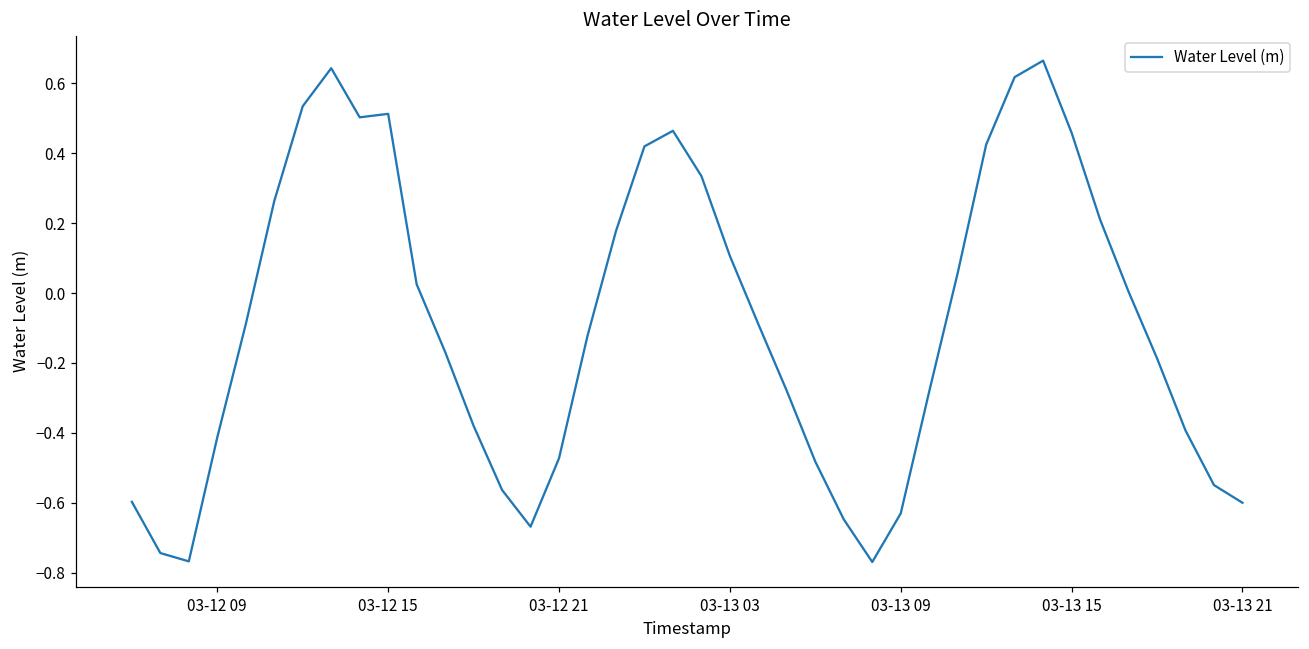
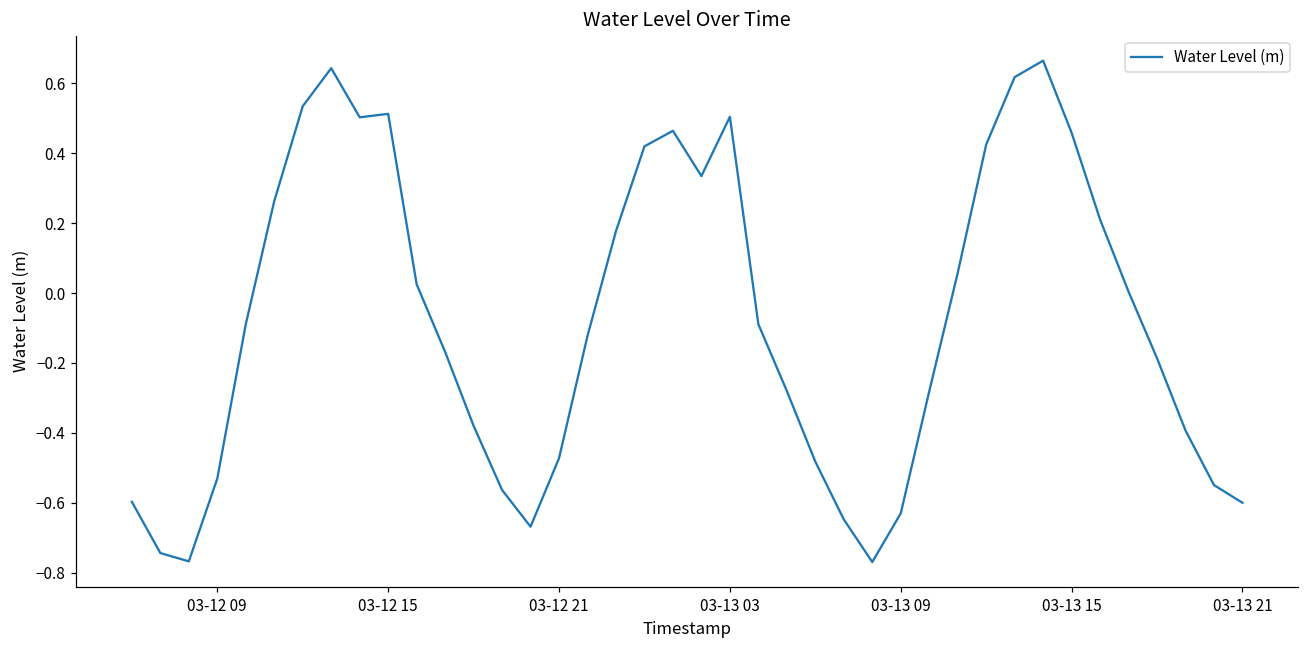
03-12 09: -0.41 -> -0.53
03-13 03: 0.11 -> 0.50
